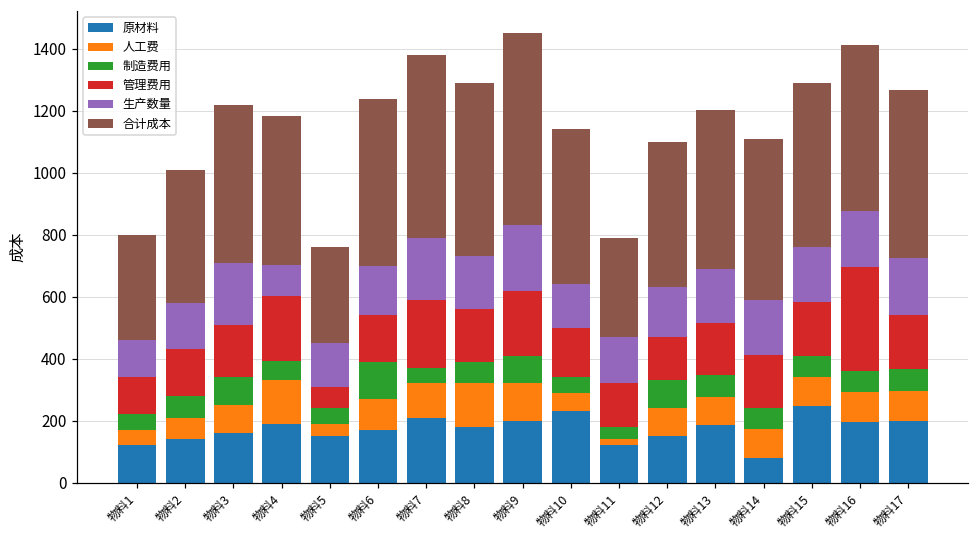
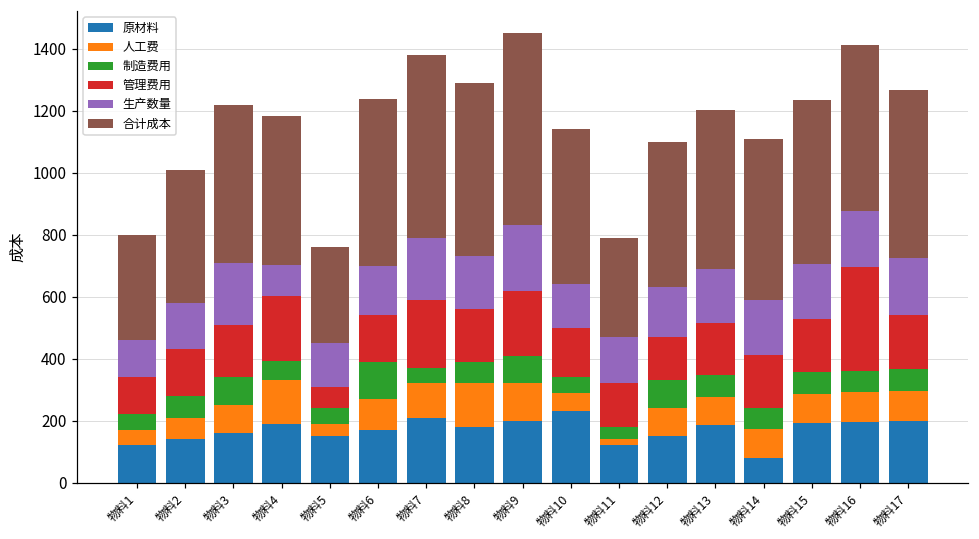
原材料, 物料15: 250 -> 190
